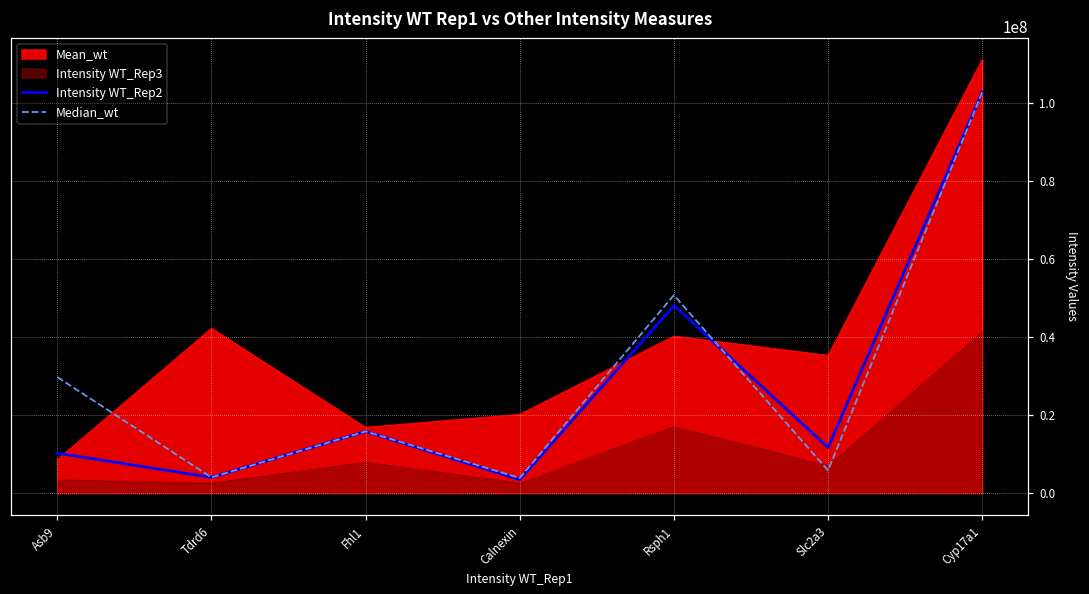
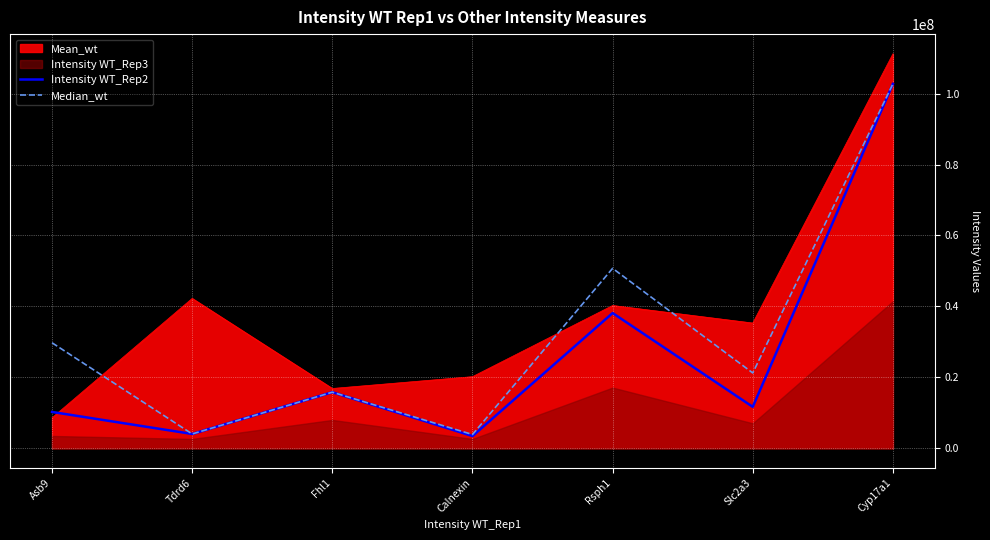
Intensity WT_Rep2, Rsph1: 48000000 -> 38000000
Median_wt, Slc2a3: 6000000 -> 21000000
